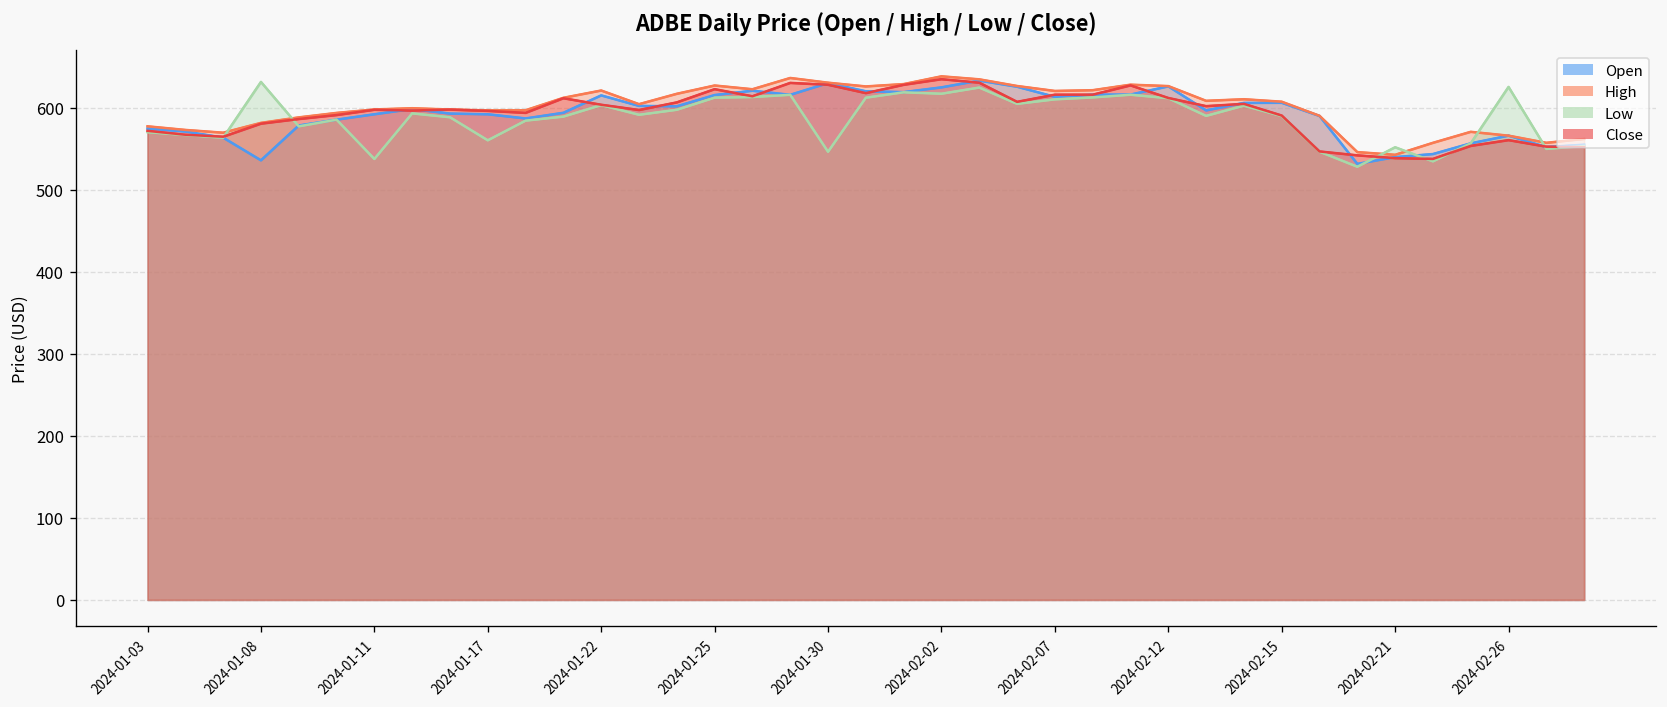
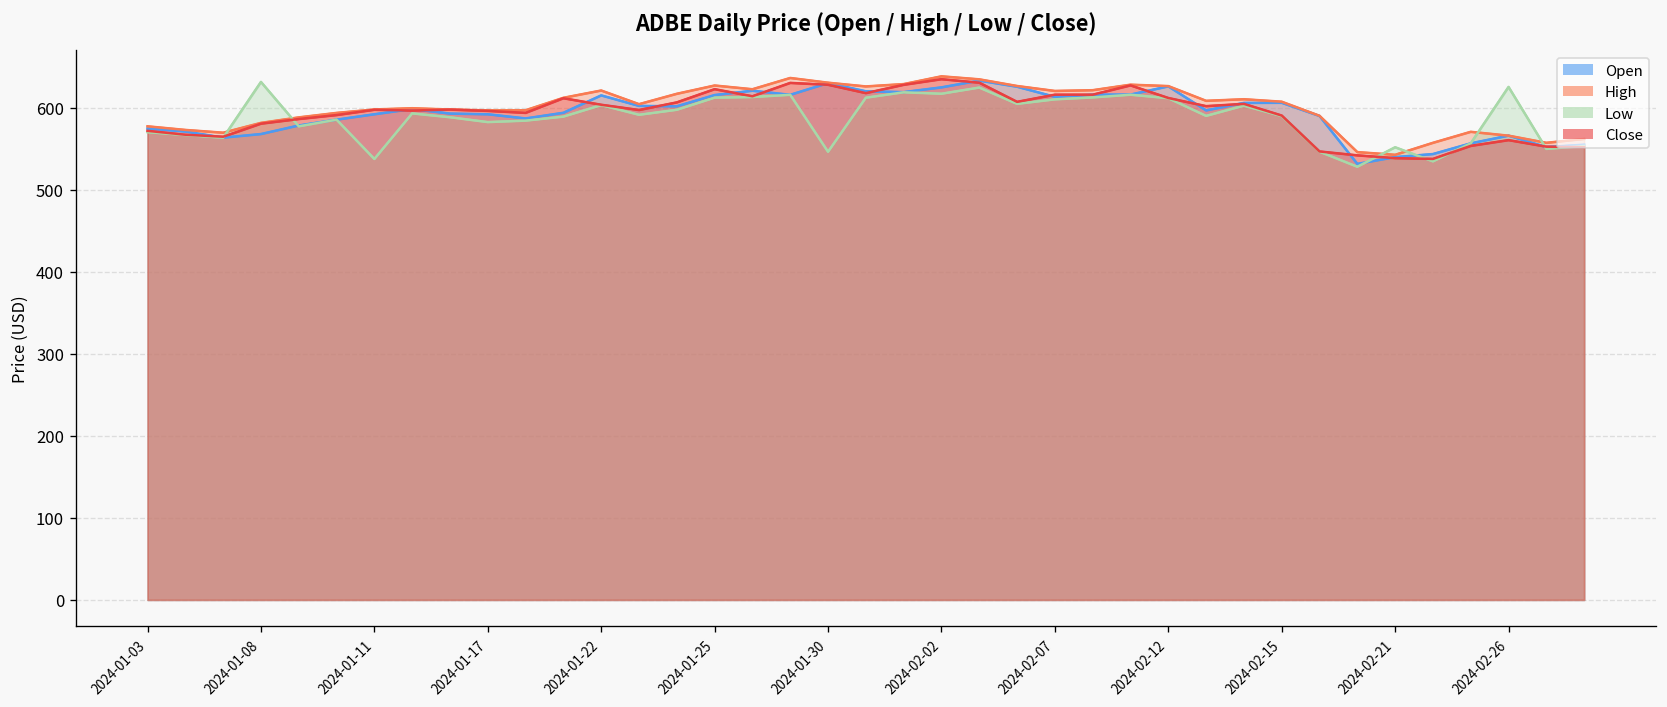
Open, 2024-01-08: 540 -> 570
Low, 2024-01-17: 560 -> 580
